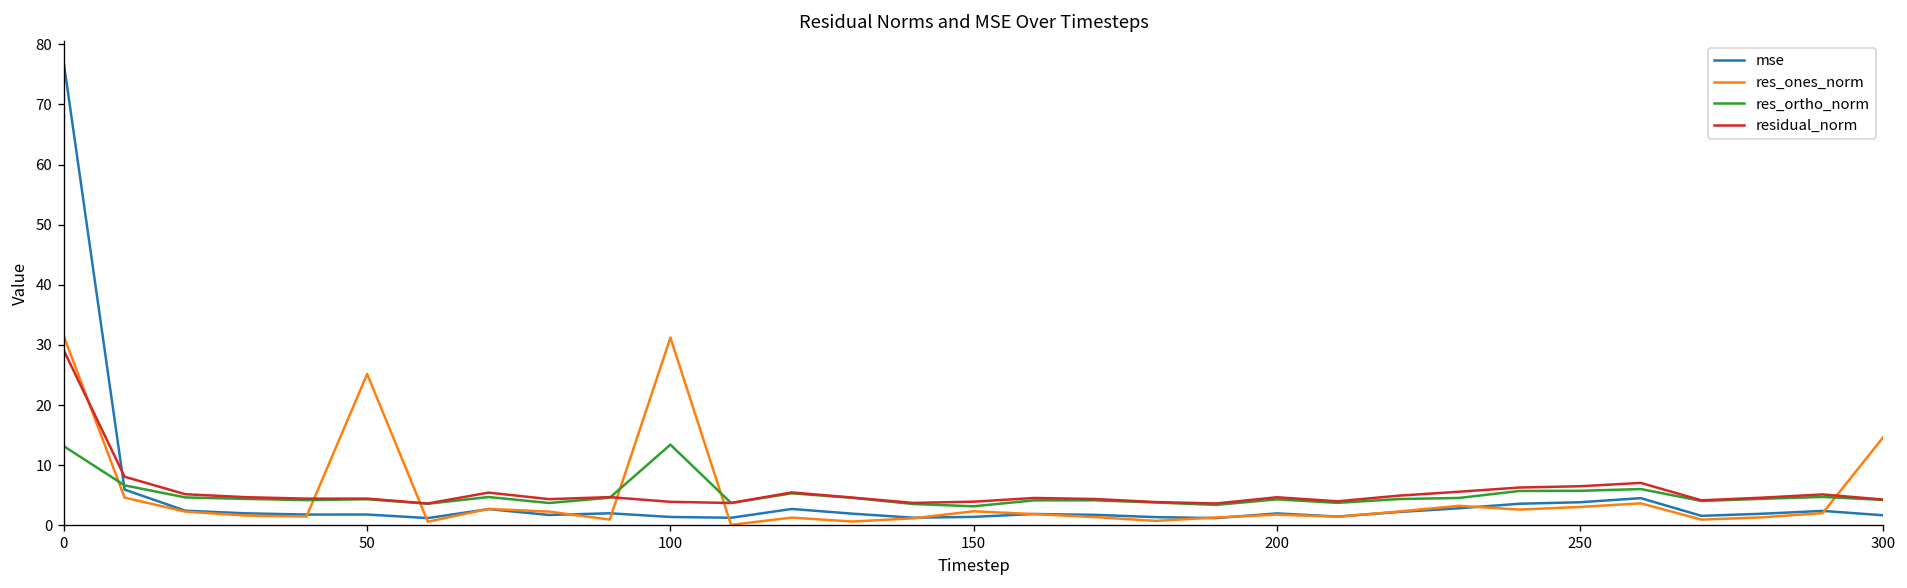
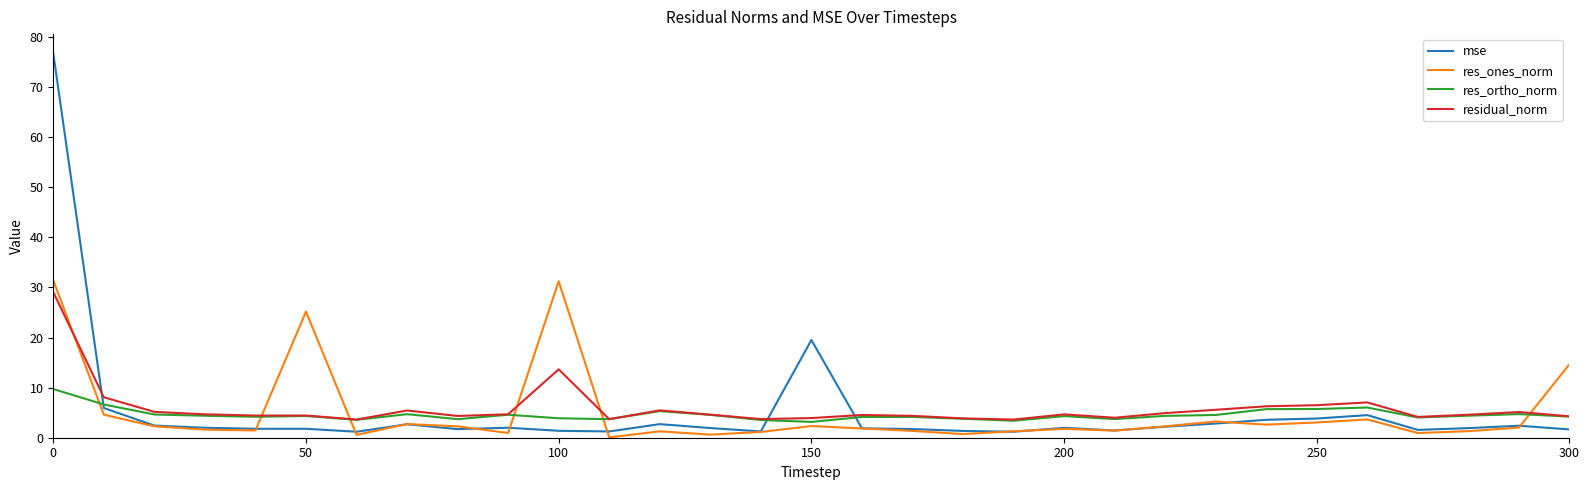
res_ortho_norm, 0: 13 -> 10
res_ortho_norm, 100: 13 -> 4
residual_norm, 100: 4 -> 14
mse, 150: 1 -> 20
